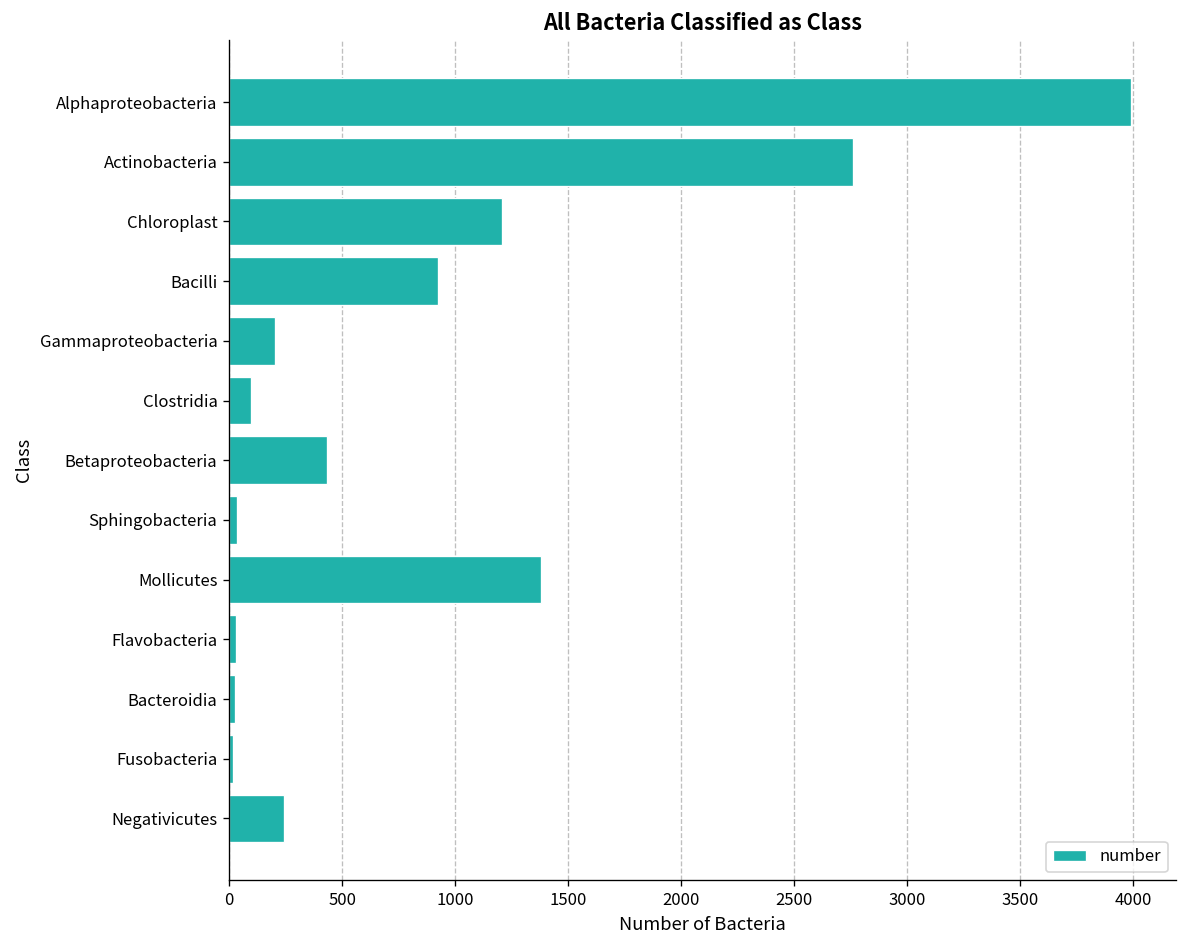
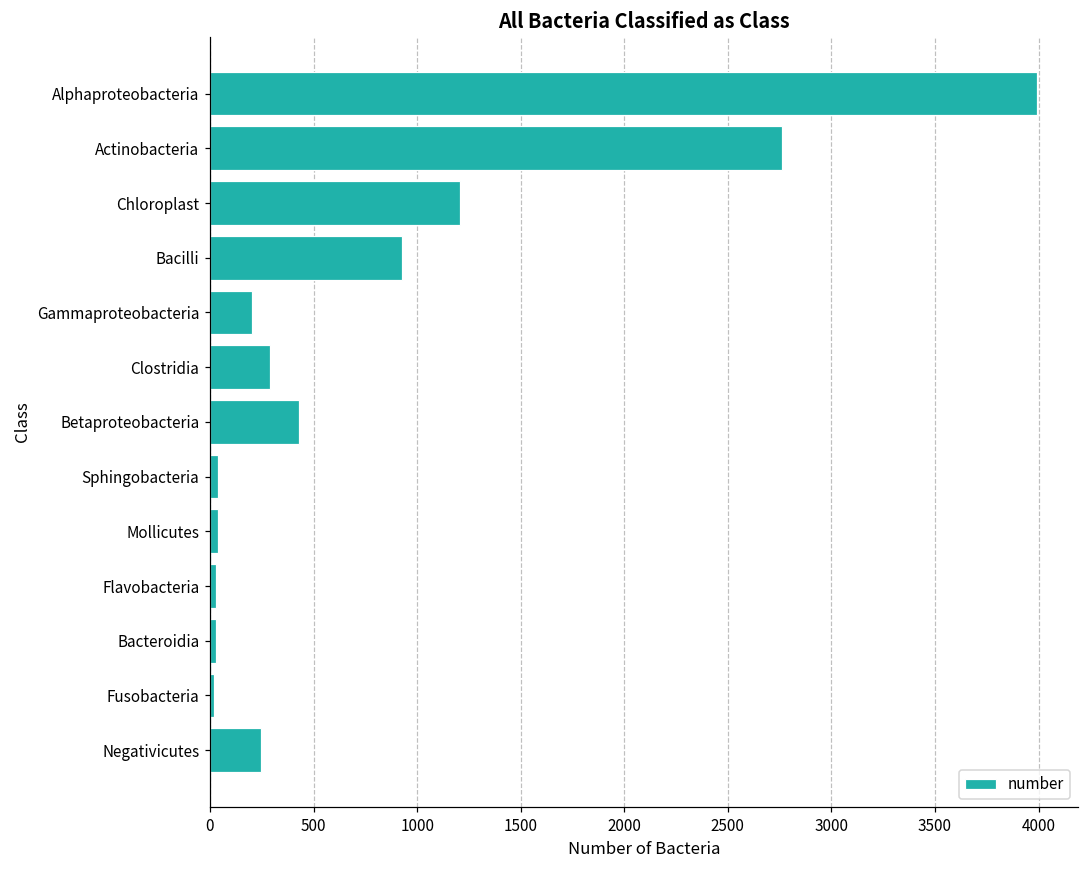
Clostridia: 100 -> 290
Mollicutes: 1380 -> 40
